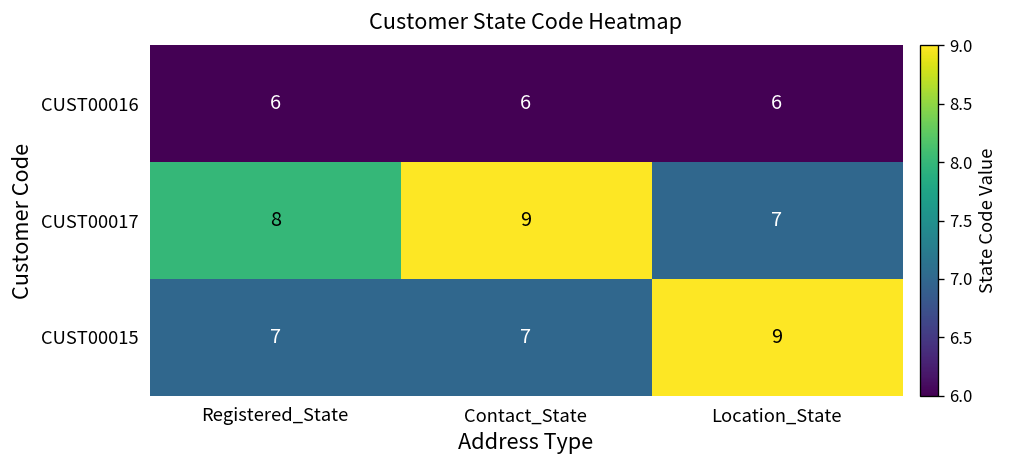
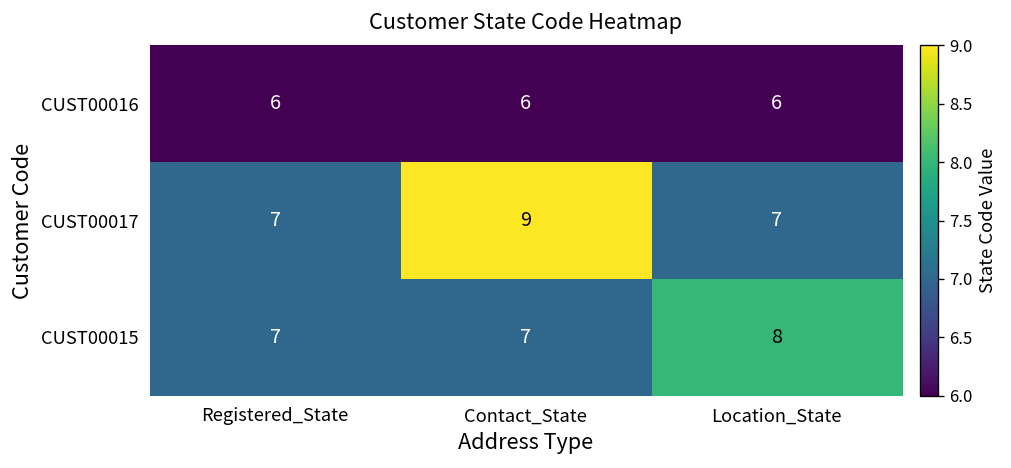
CUST00017, Registered_State: 8 -> 7
CUST00015, Location_State: 9 -> 8
